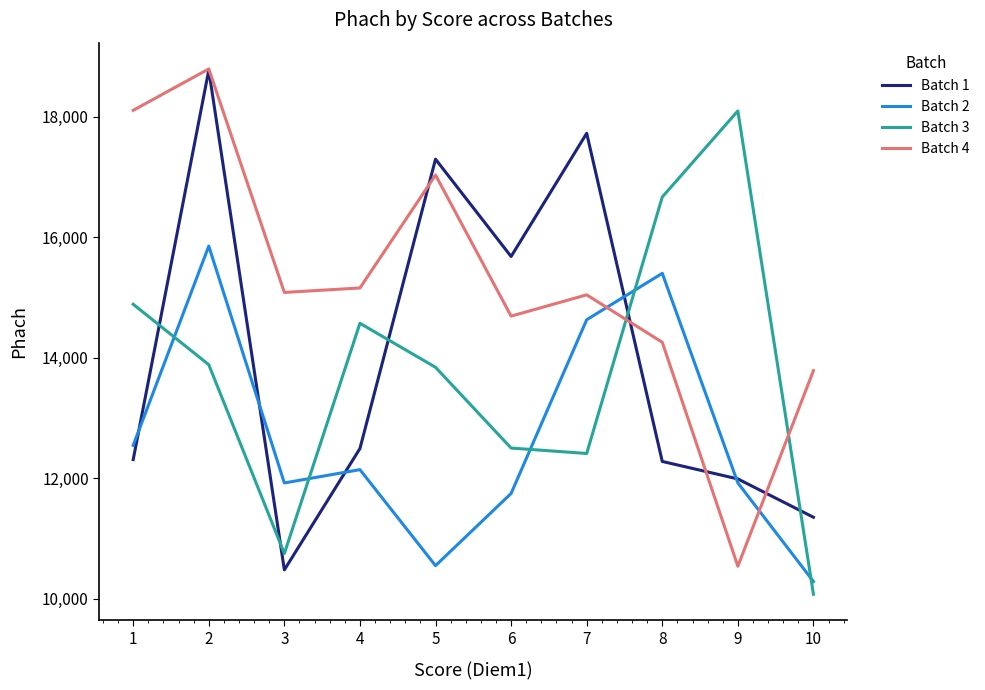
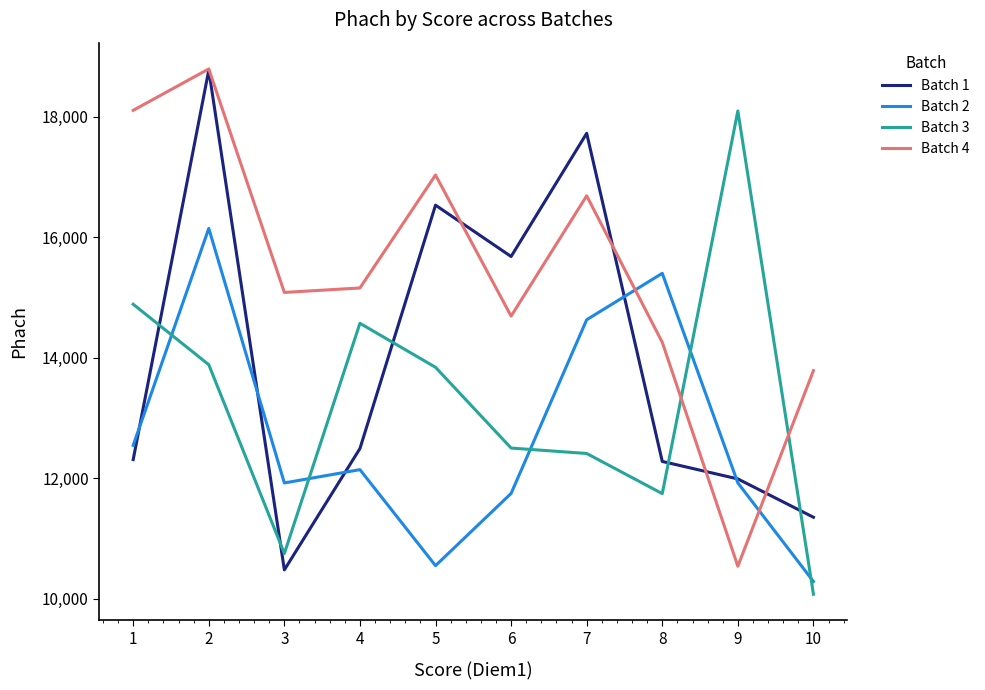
Batch 2, 2: 15,900 -> 16,100
Batch 1, 5: 17,300 -> 16,500
Batch 4, 7: 15,000 -> 16,700
Batch 3, 8: 16,700 -> 11,700
